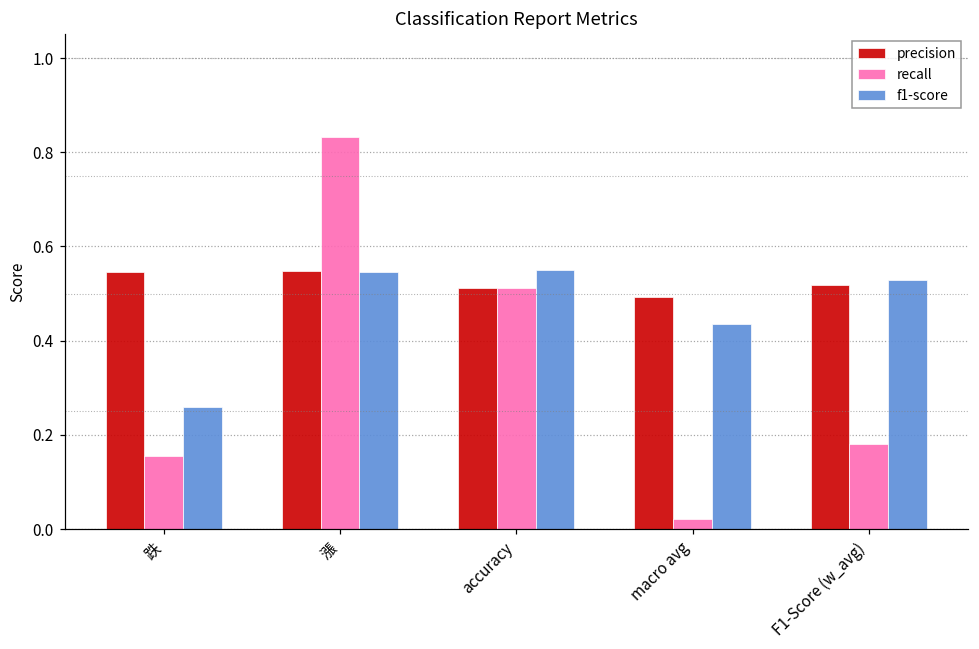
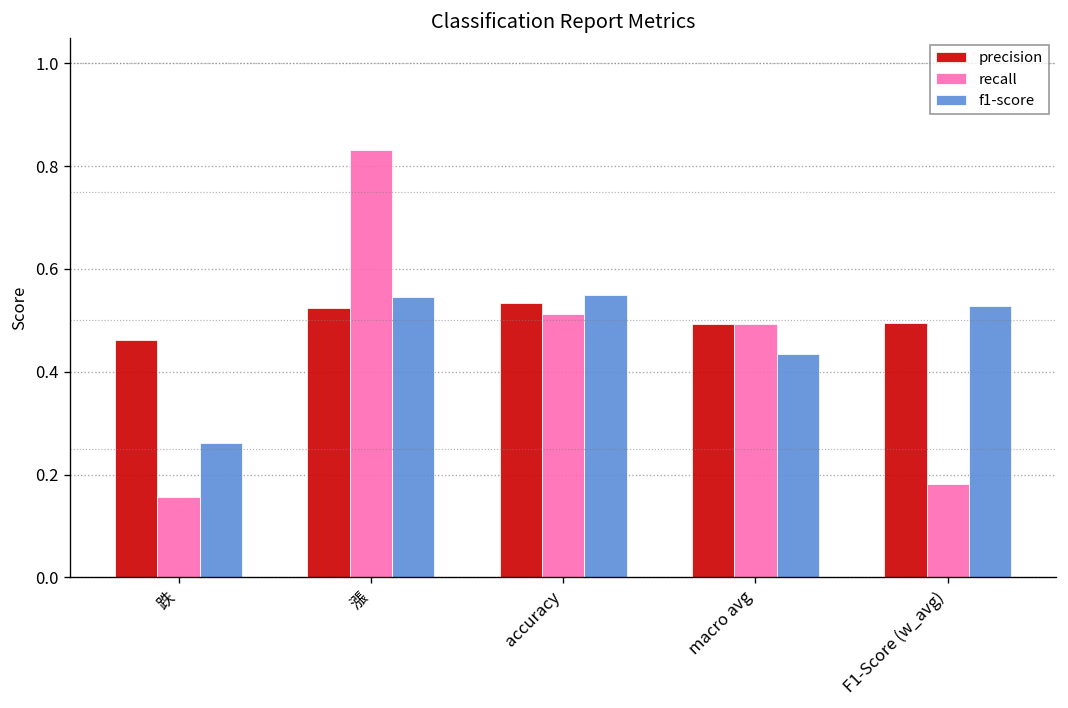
precision, 跌: 0.55 -> 0.46
precision, 漲: 0.55 -> 0.52
precision, accuracy: 0.51 -> 0.53
recall, macro avg: 0.02 -> 0.49
precision, F1-Score (w_avg): 0.52 -> 0.49
